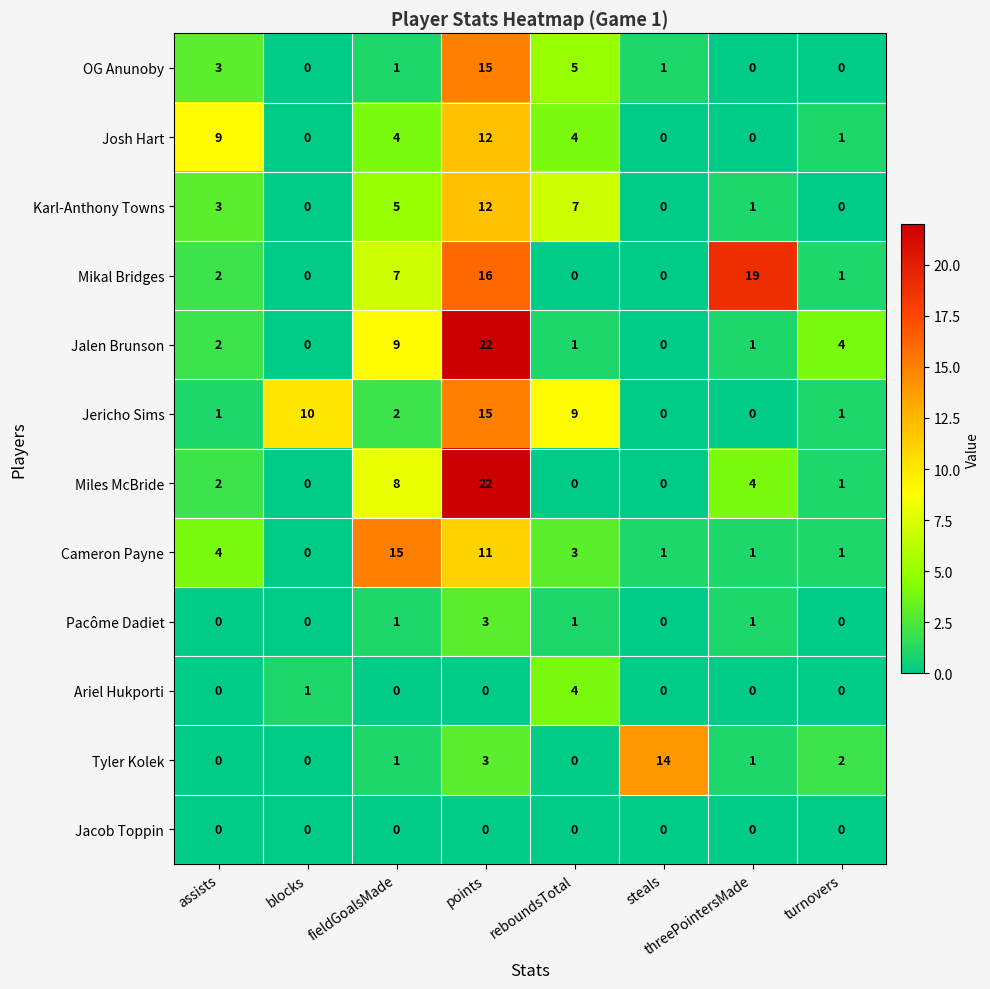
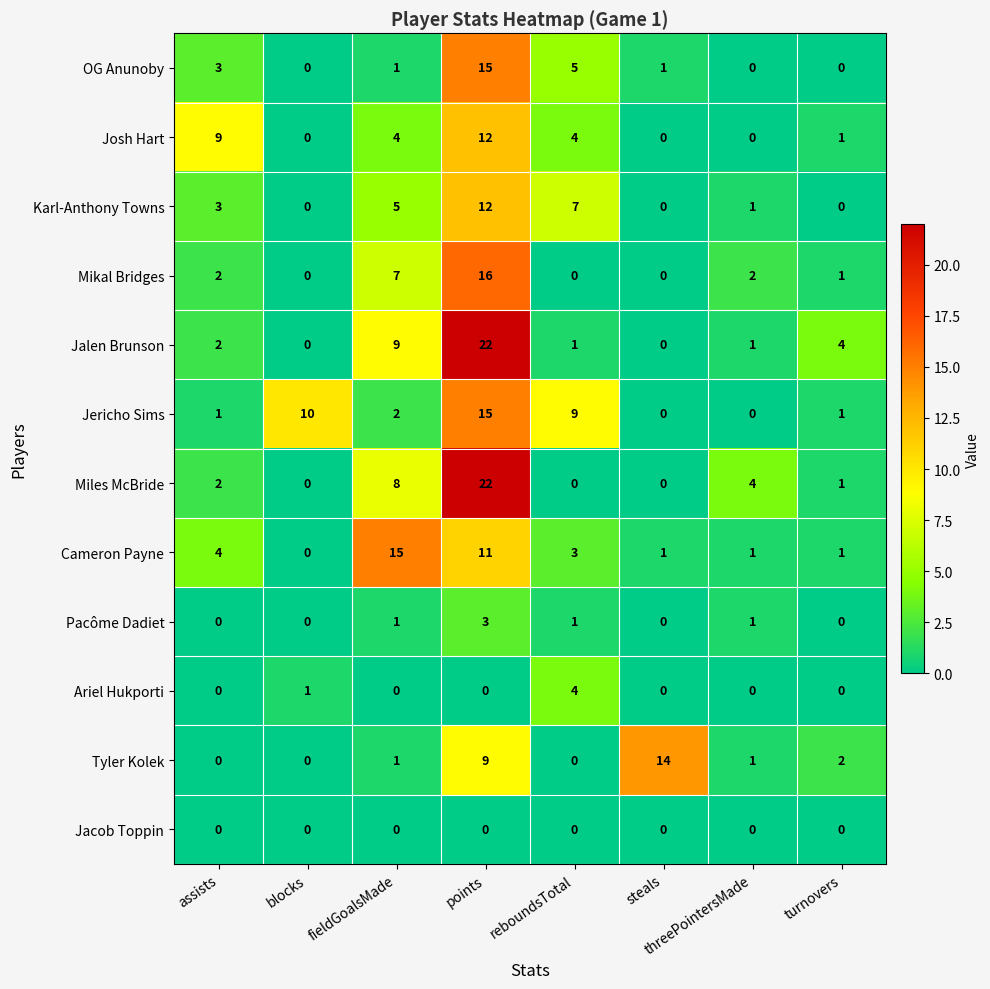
Mikal Bridges, threePointersMade: 19 -> 2
Tyler Kolek, points: 3 -> 9
